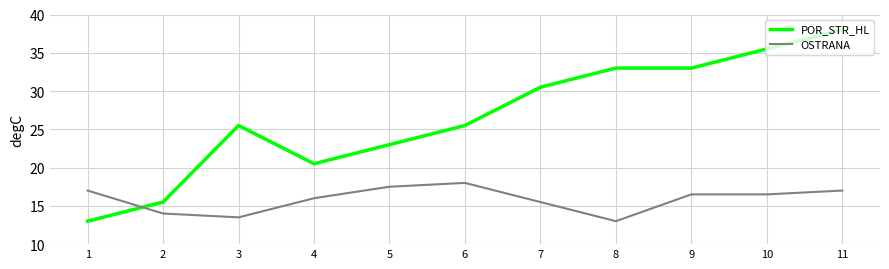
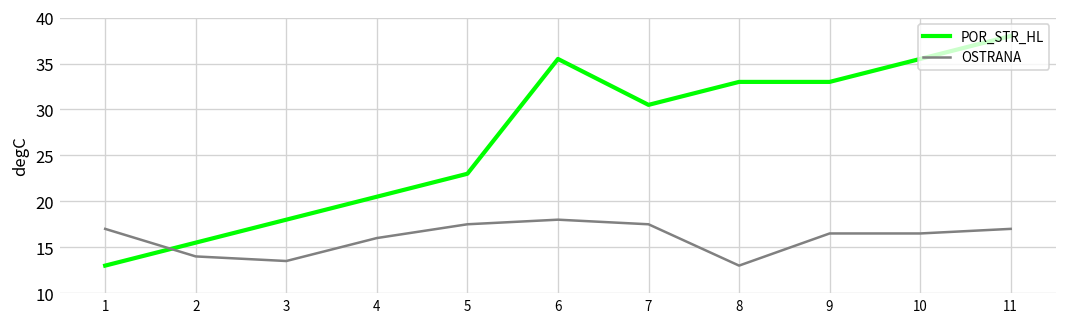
POR_STR_HL, 3: 25 -> 18
POR_STR_HL, 6: 25 -> 35
OSTRANA, 7: 15 -> 17
